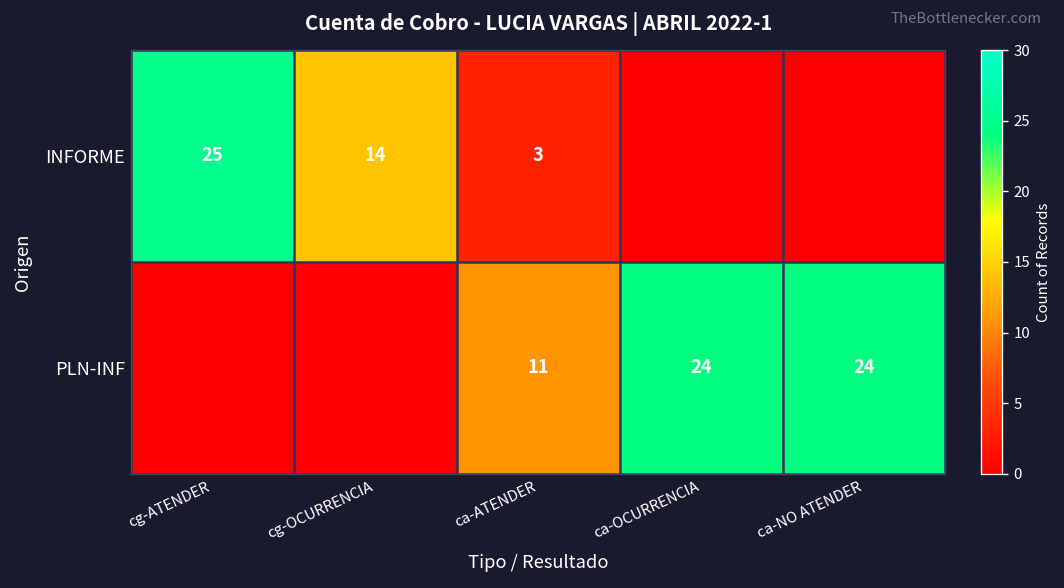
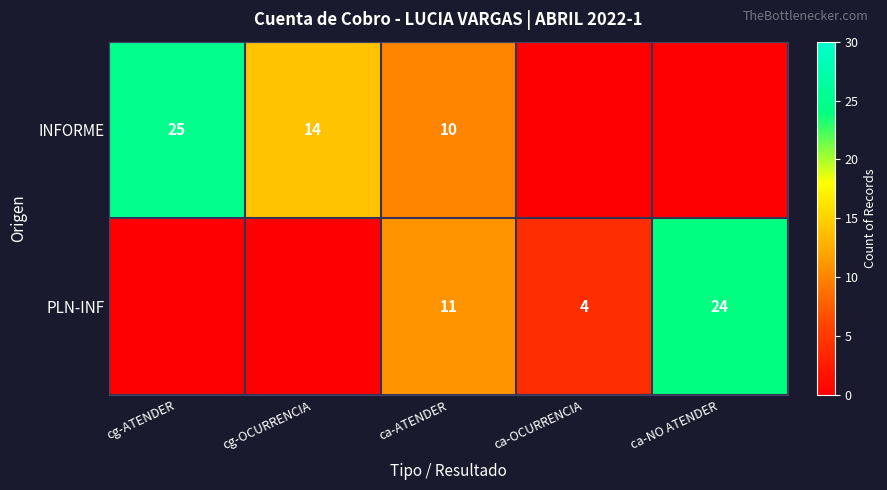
INFORME, ca-ATENDER: 3 -> 10
PLN-INF, ca-OCURRENCIA: 24 -> 4
